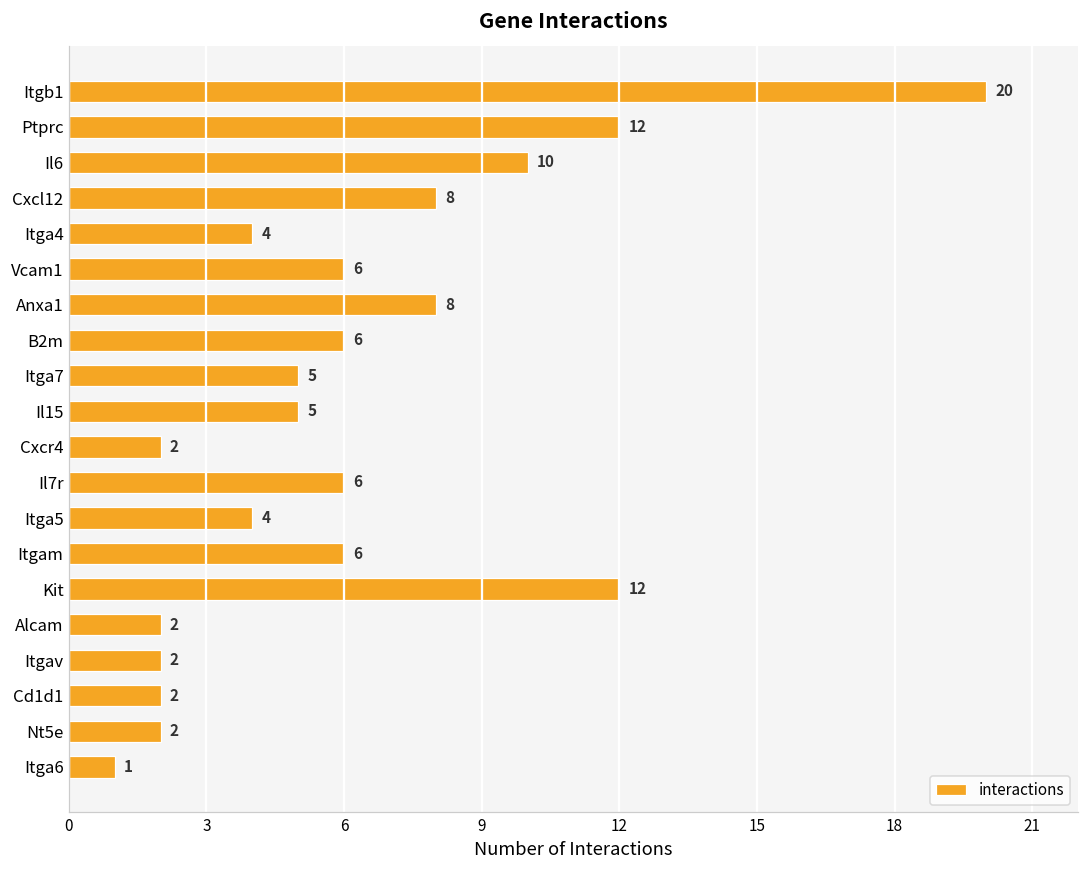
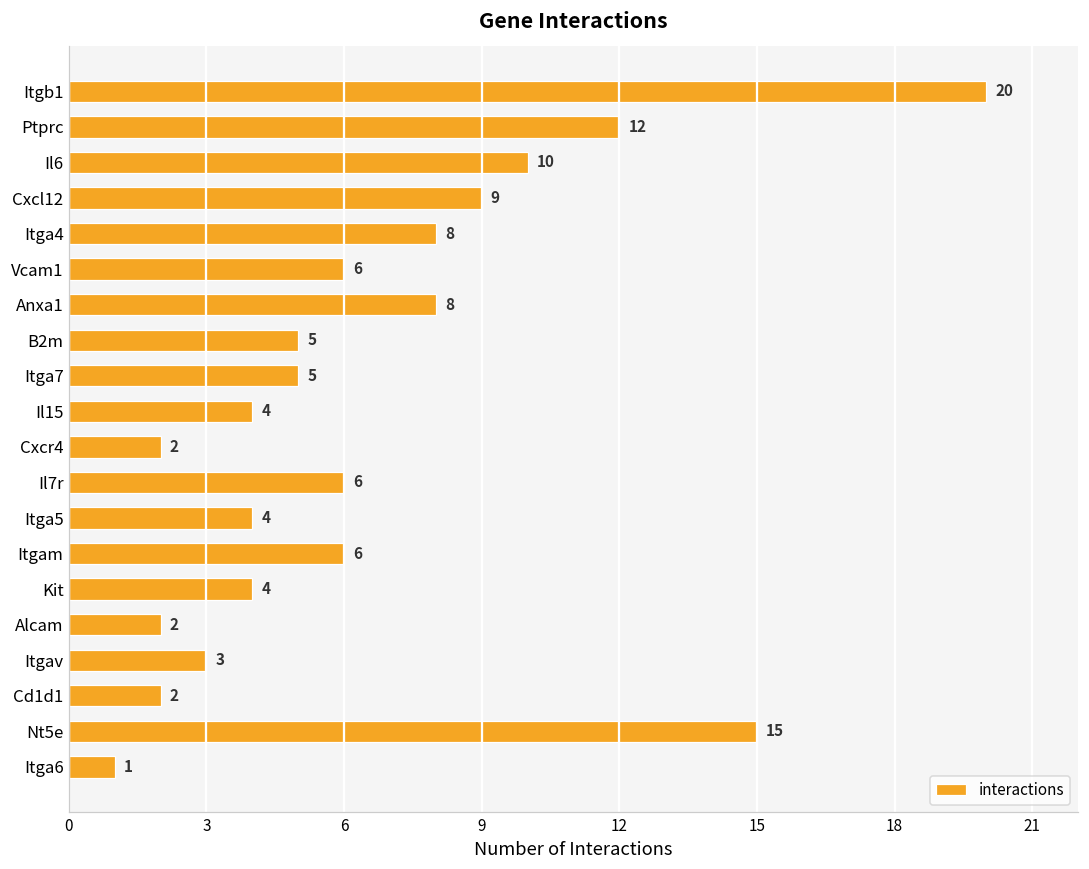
Cxcl12: 8 -> 9
Itga4: 4 -> 8
B2m: 6 -> 5
Il15: 5 -> 4
Kit: 12 -> 4
Itgav: 2 -> 3
Nt5e: 2 -> 15
